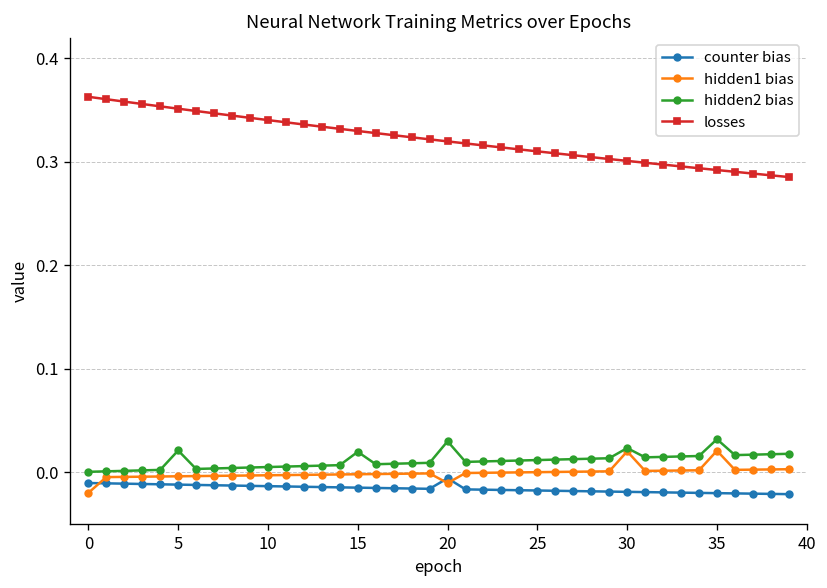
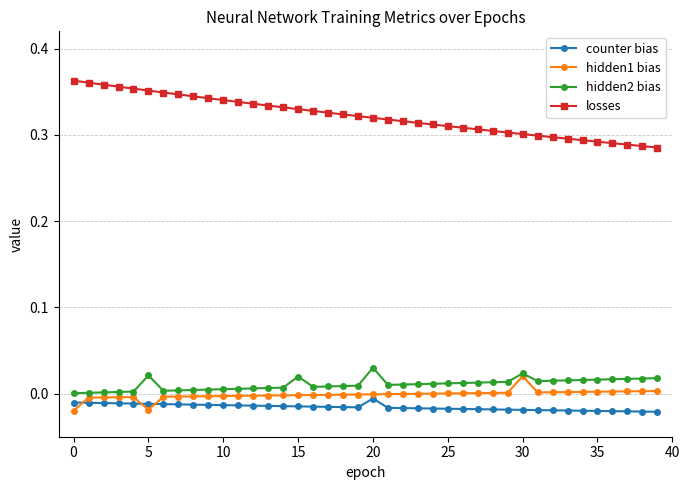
hidden1 bias, 5: 0.00 -> -0.02
hidden1 bias, 20: -0.01 -> 0.00
hidden1 bias, 35: 0.02 -> 0.00
hidden2 bias, 35: 0.03 -> 0.02
